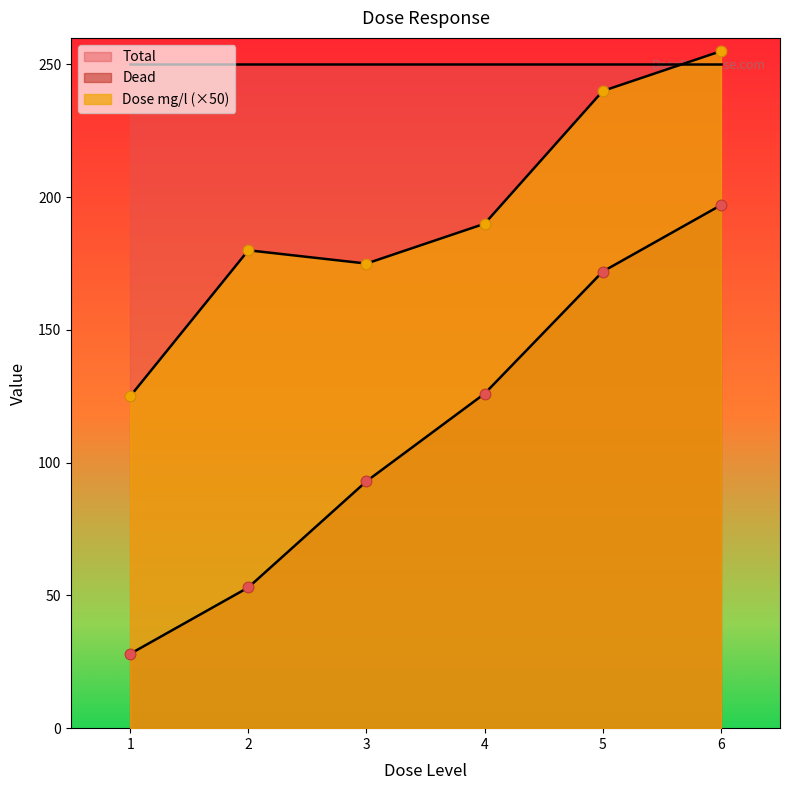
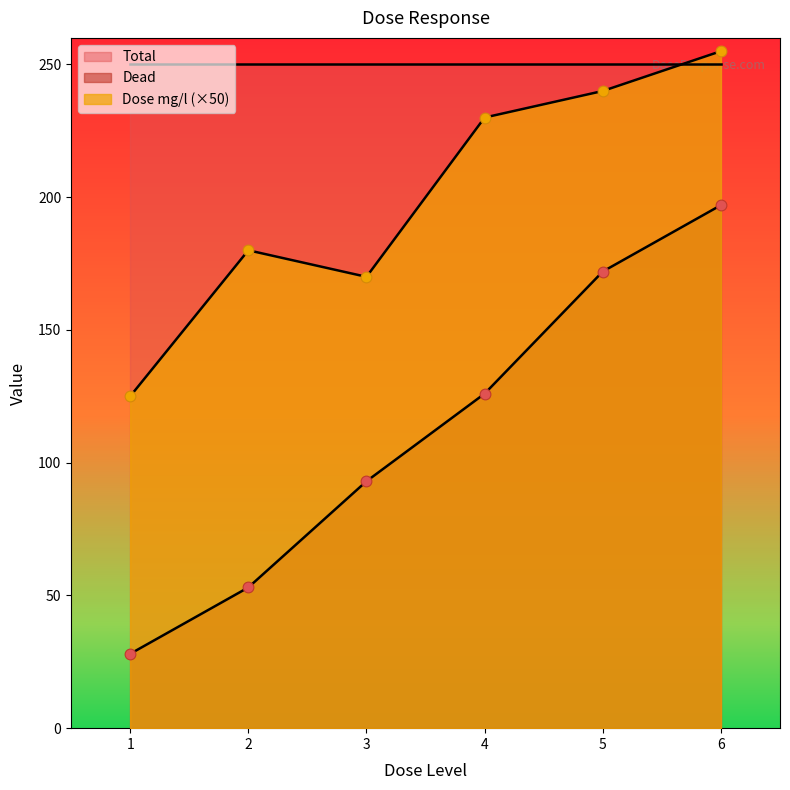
Dose mg/l (×50), 3: 175 -> 170
Dose mg/l (×50), 4: 190 -> 230
